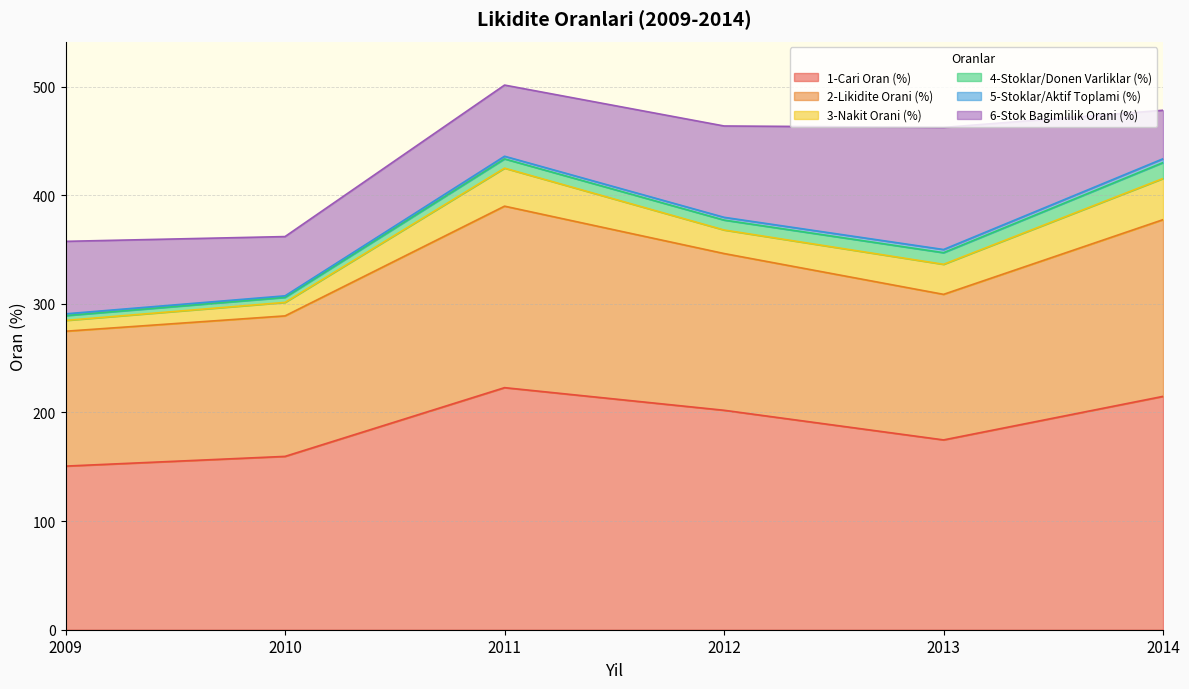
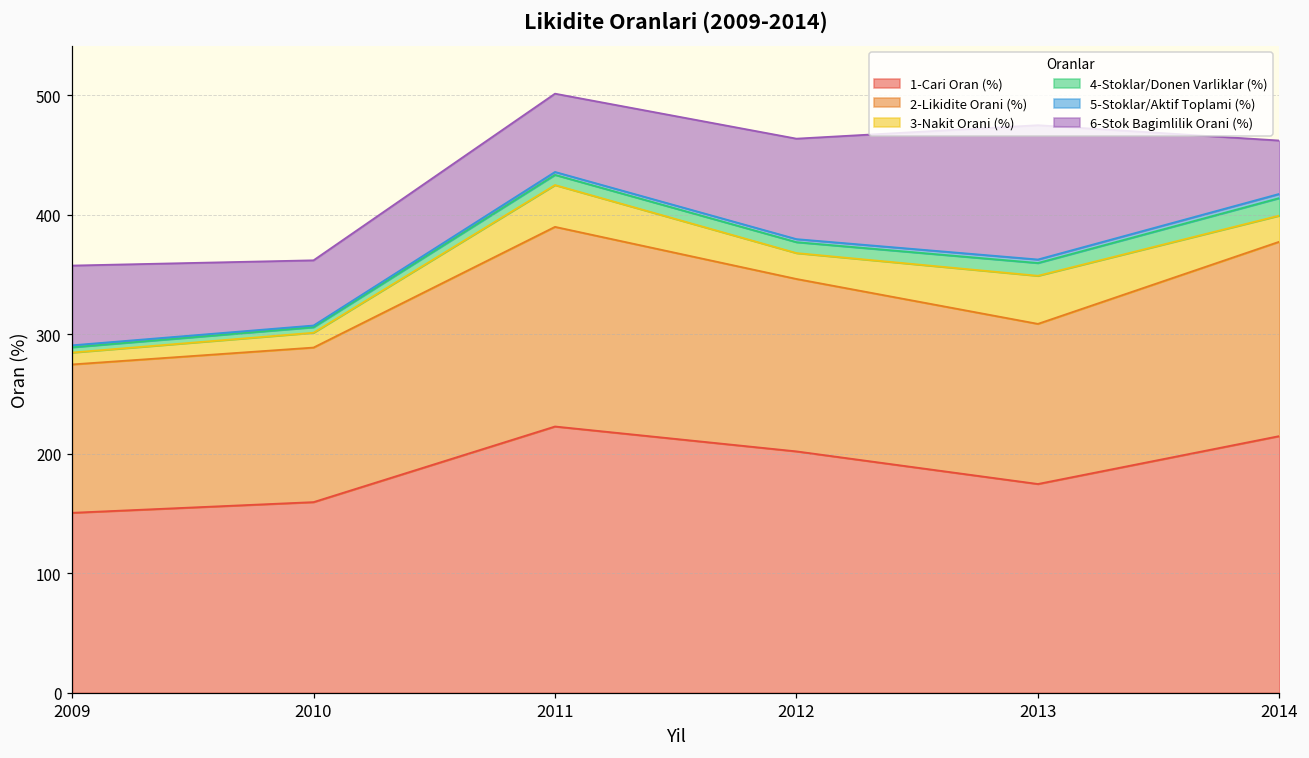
3-Nakit Orani (%), 2013: 28 -> 40
3-Nakit Orani (%), 2014: 38 -> 22
